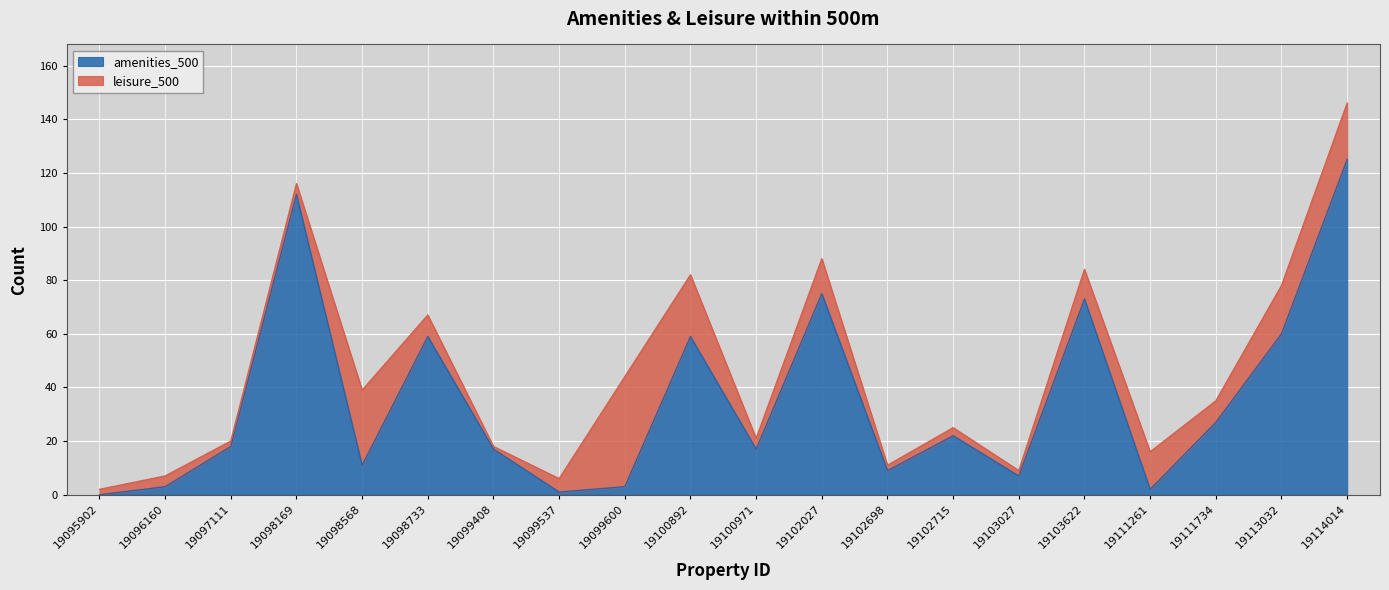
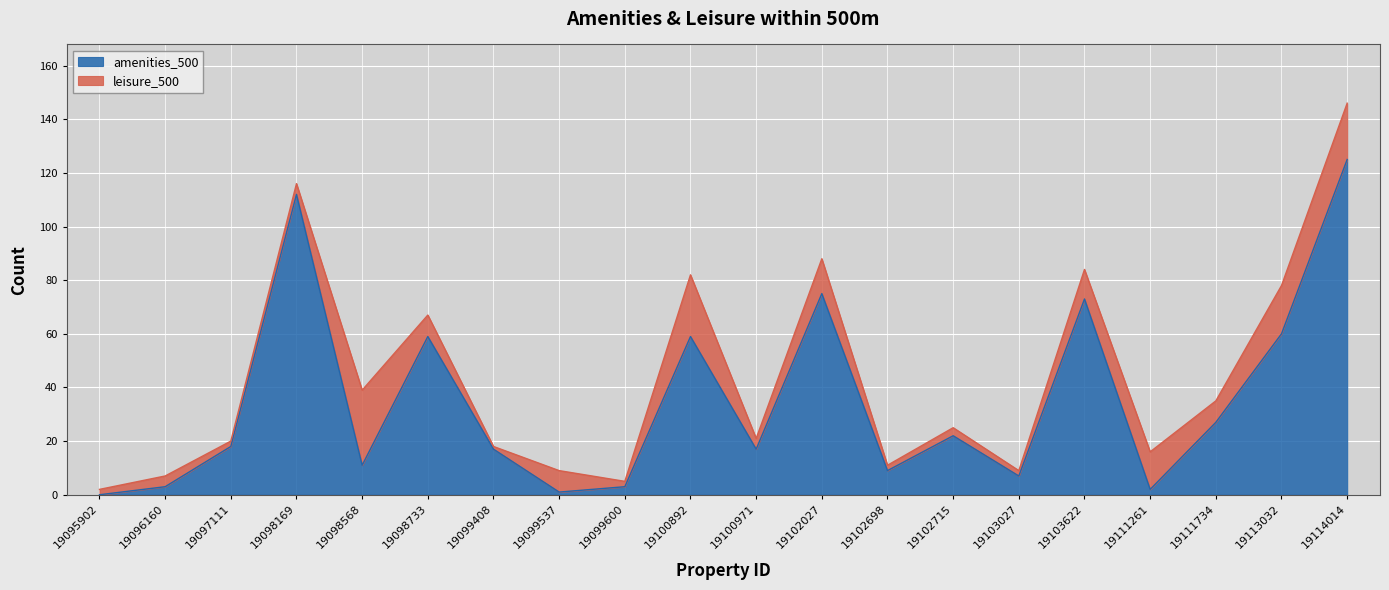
leisure_500, 19099537: 5 -> 8
leisure_500, 19099600: 41 -> 2
